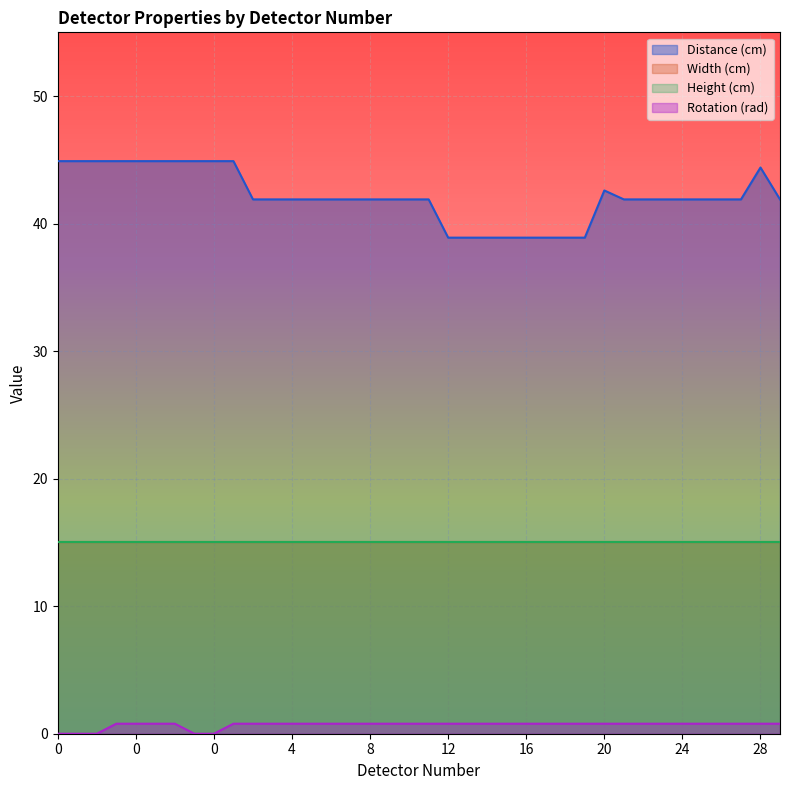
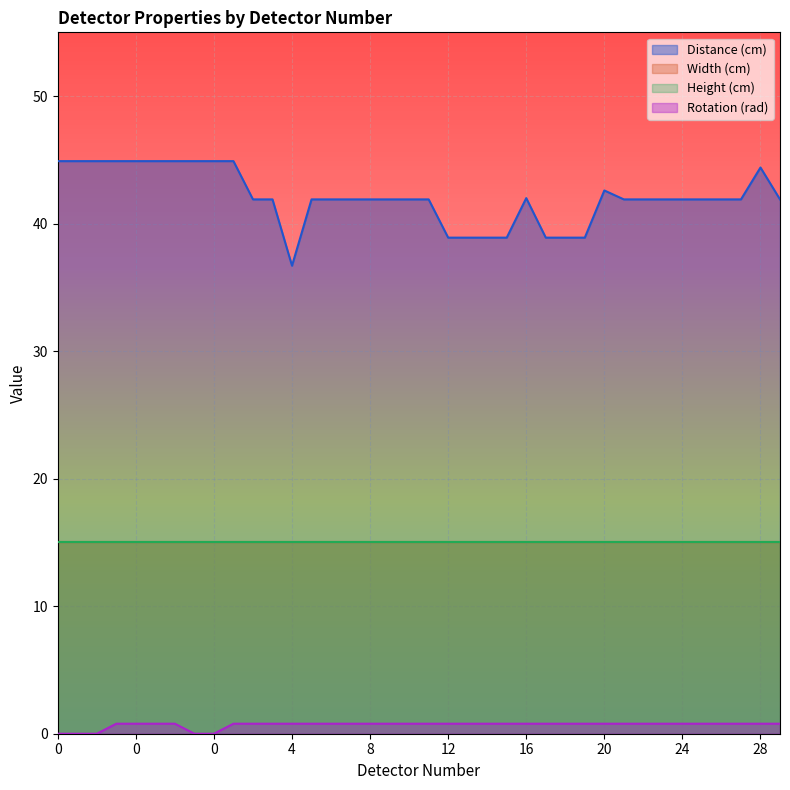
Distance (cm), 4: 41.9 -> 36.7
Distance (cm), 16: 38.9 -> 42.0
